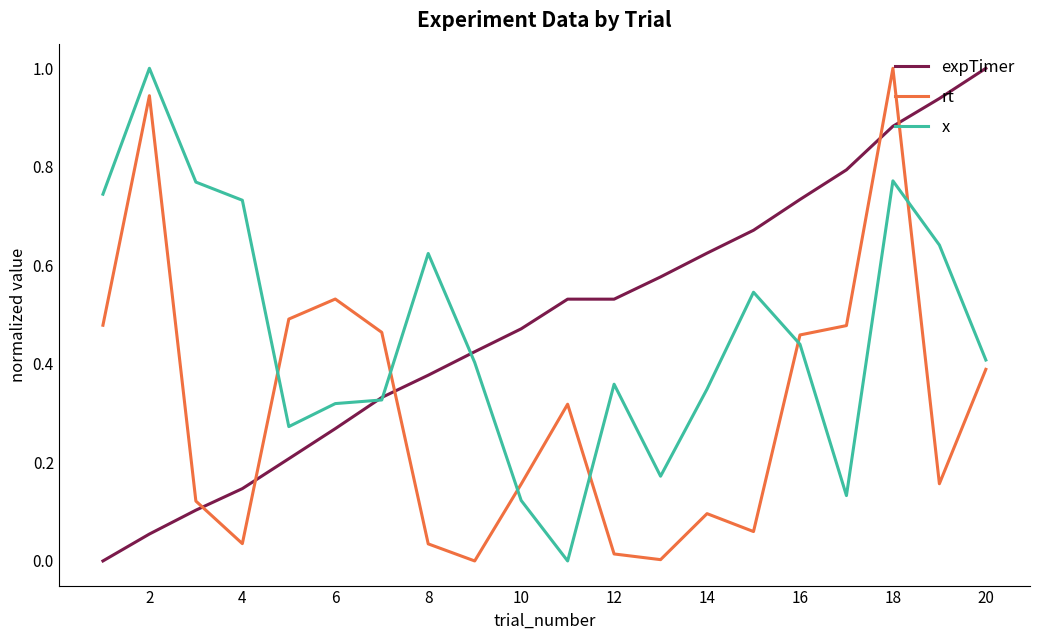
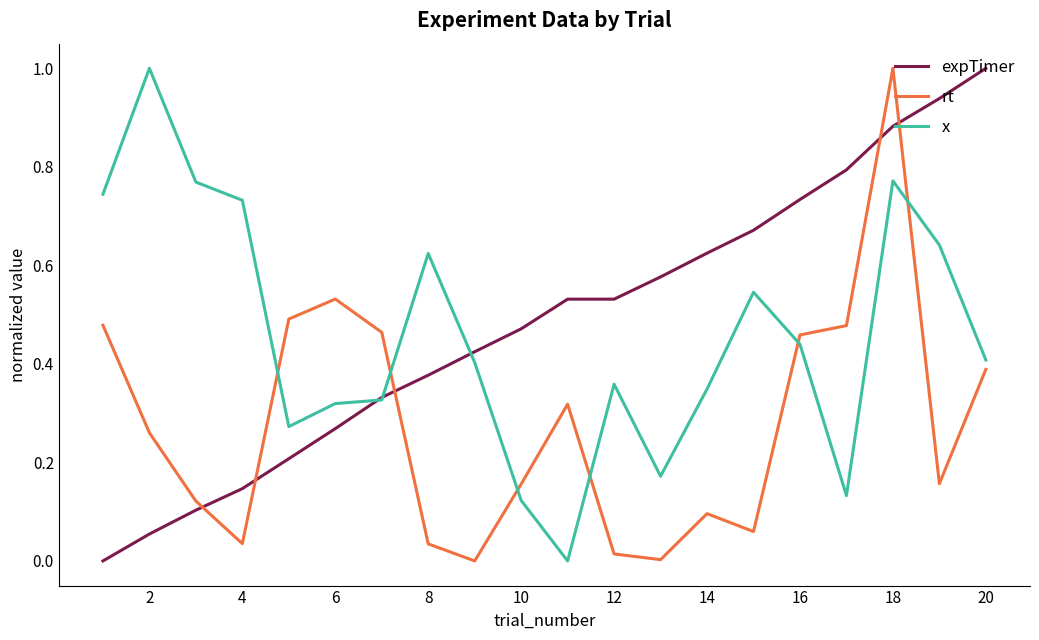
rt, 2: 0.94 -> 0.26
